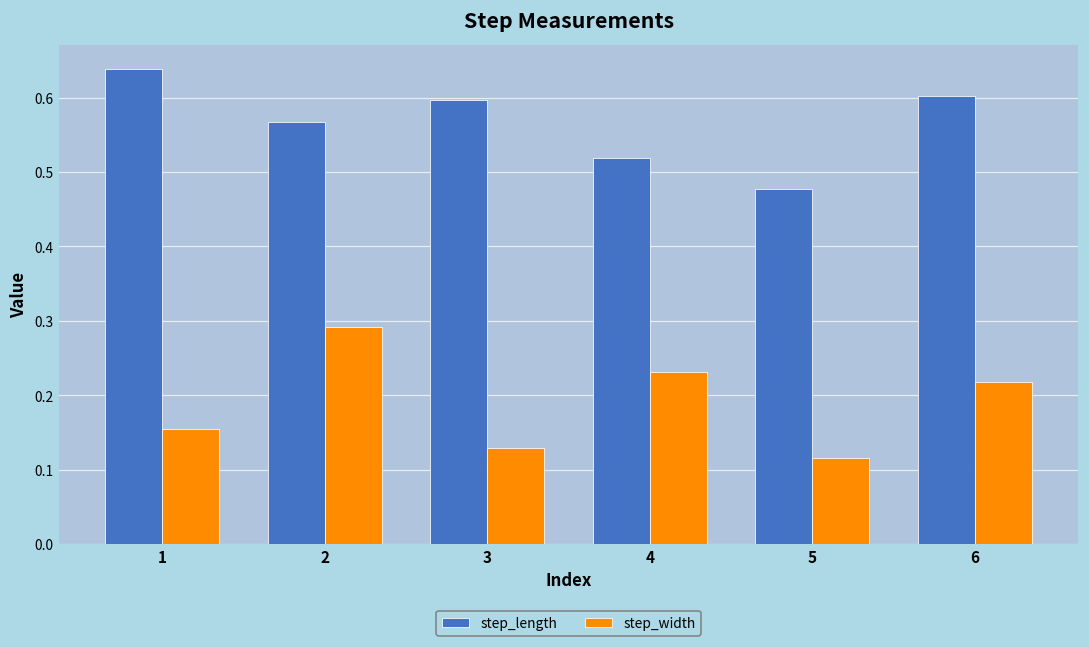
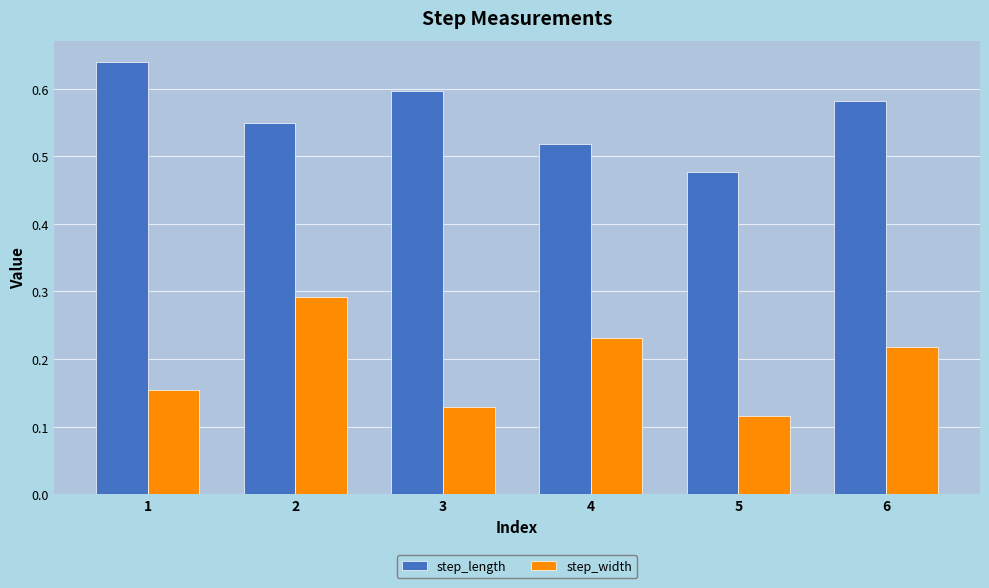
step_length, 2: 0.57 -> 0.55
step_length, 6: 0.60 -> 0.58
